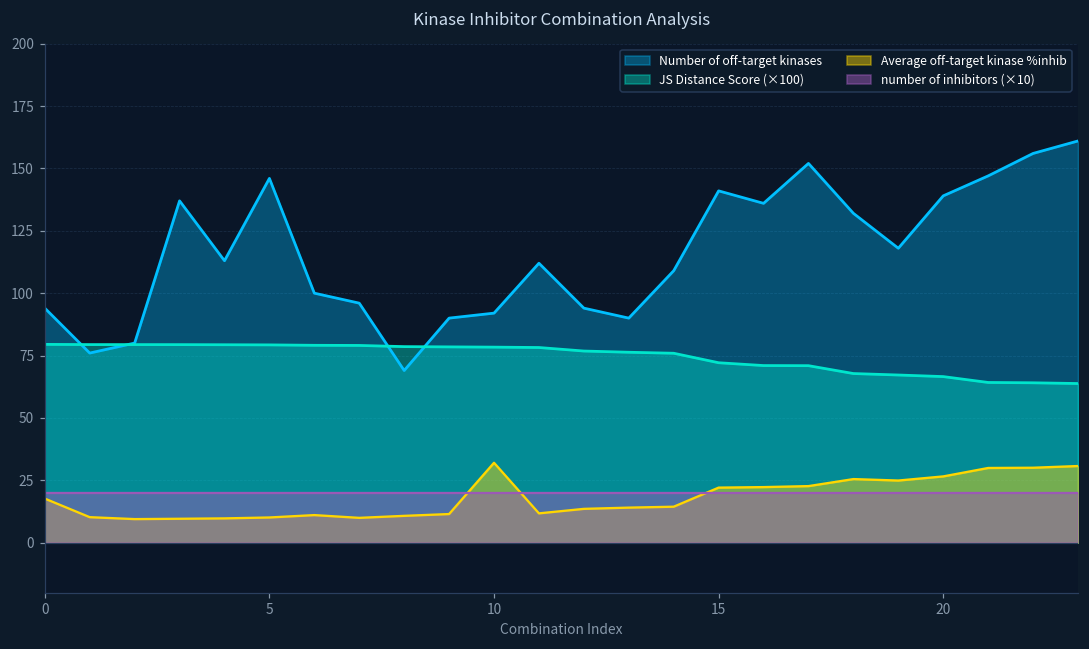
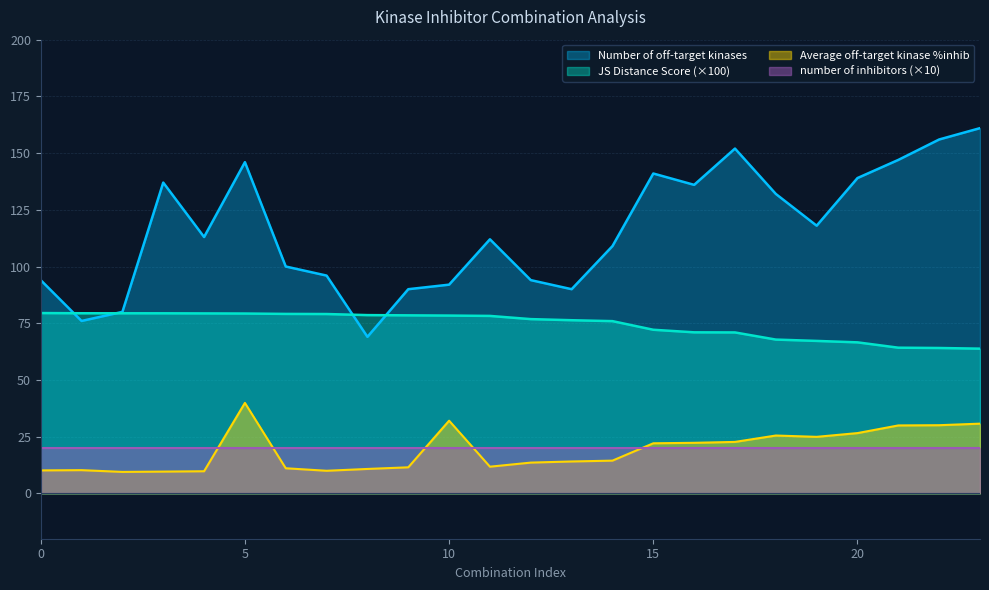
Average off-target kinase %inhib, 0: 18 -> 10
Average off-target kinase %inhib, 5: 10 -> 40
